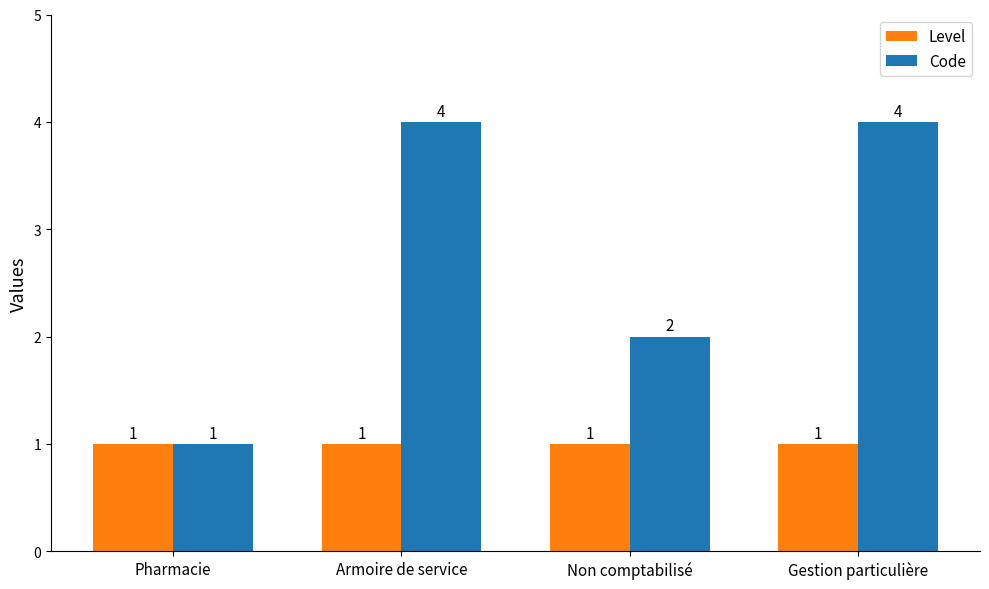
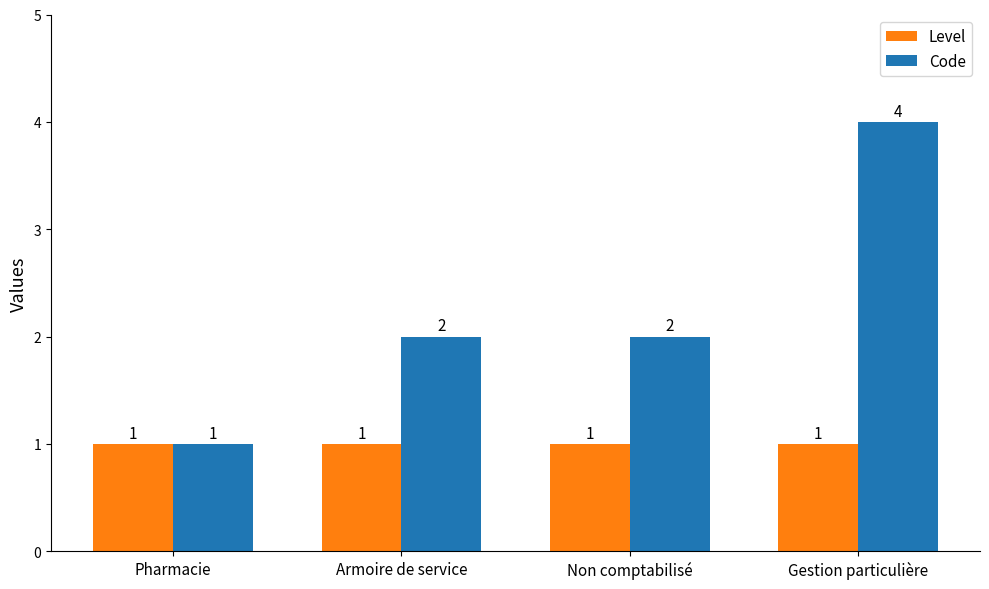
Code, Armoire de service: 4 -> 2
